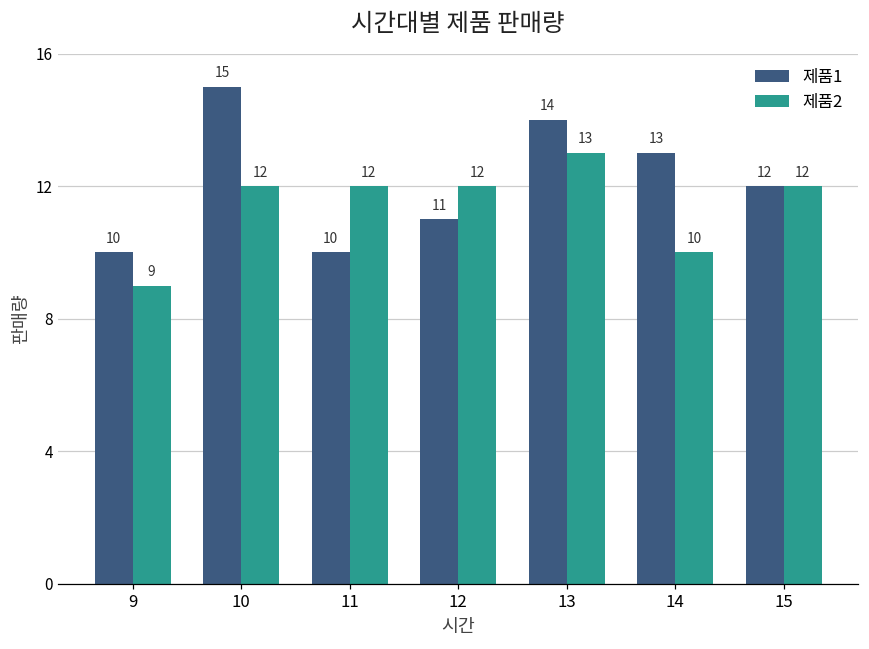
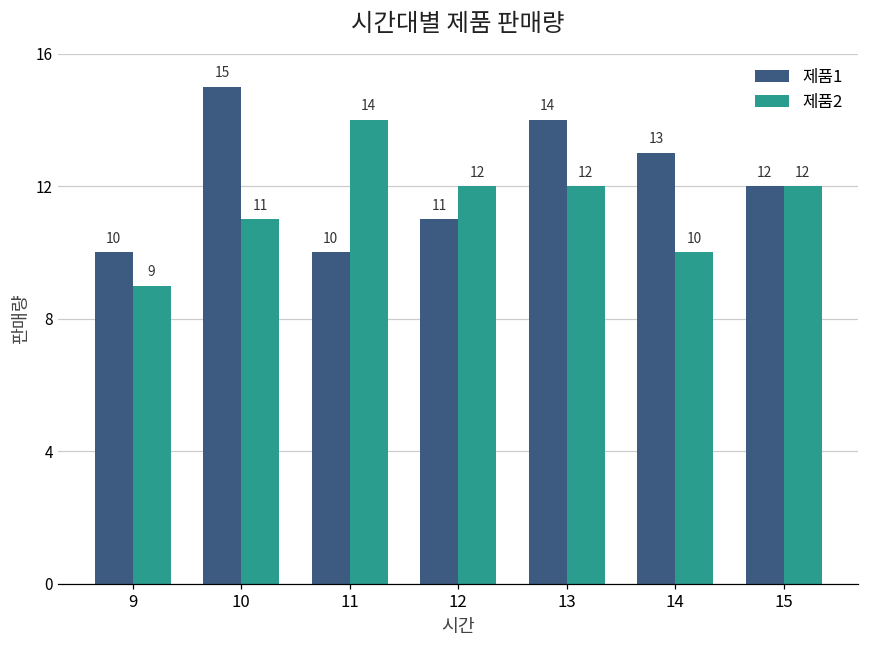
제품2, 10: 12 -> 11
제품2, 11: 12 -> 14
제품2, 13: 13 -> 12
